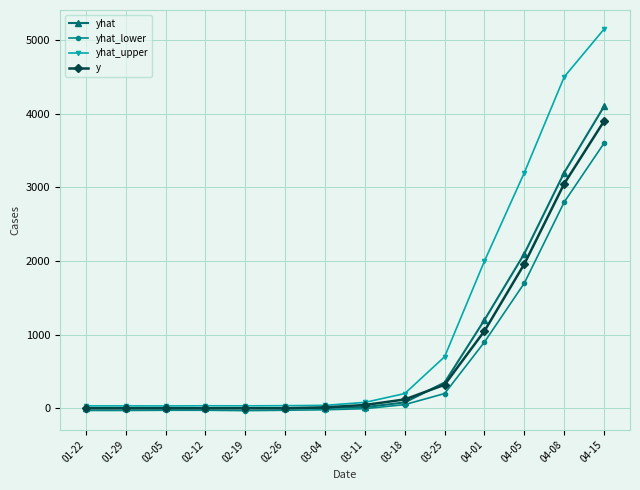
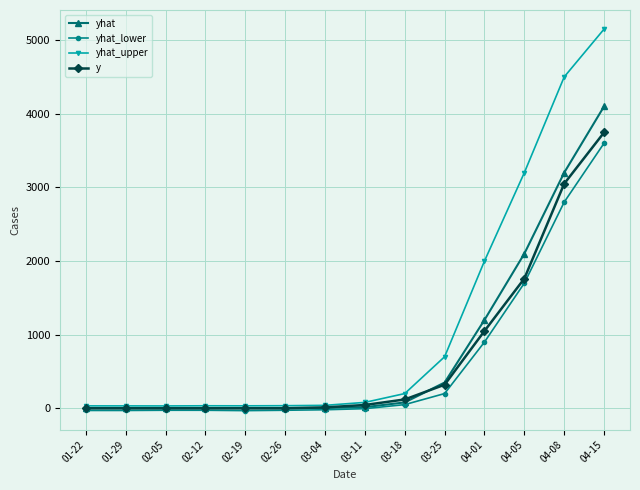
y, 04-05: 2000 -> 1800
y, 04-15: 3900 -> 3700
